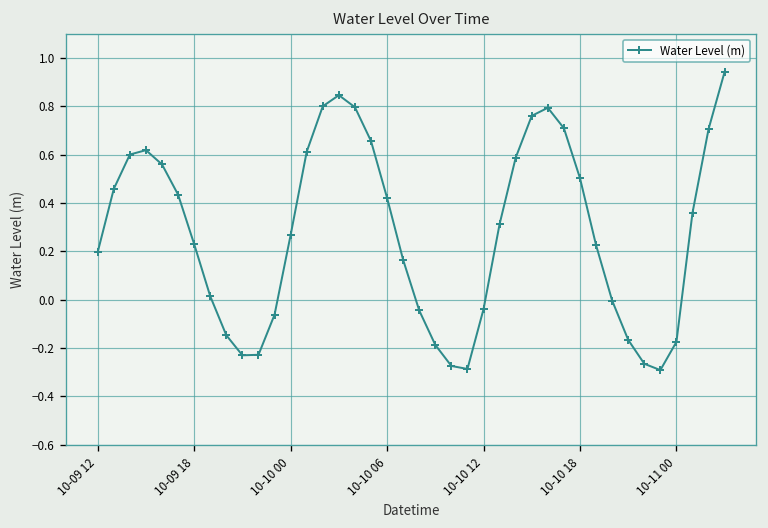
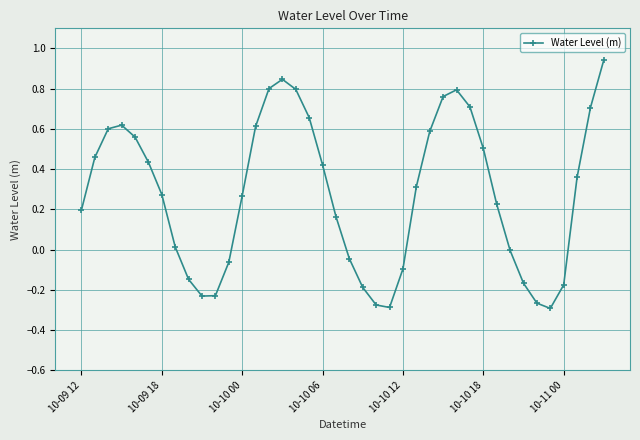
10-09 18: 0.23 -> 0.27
10-10 12: -0.04 -> -0.10
